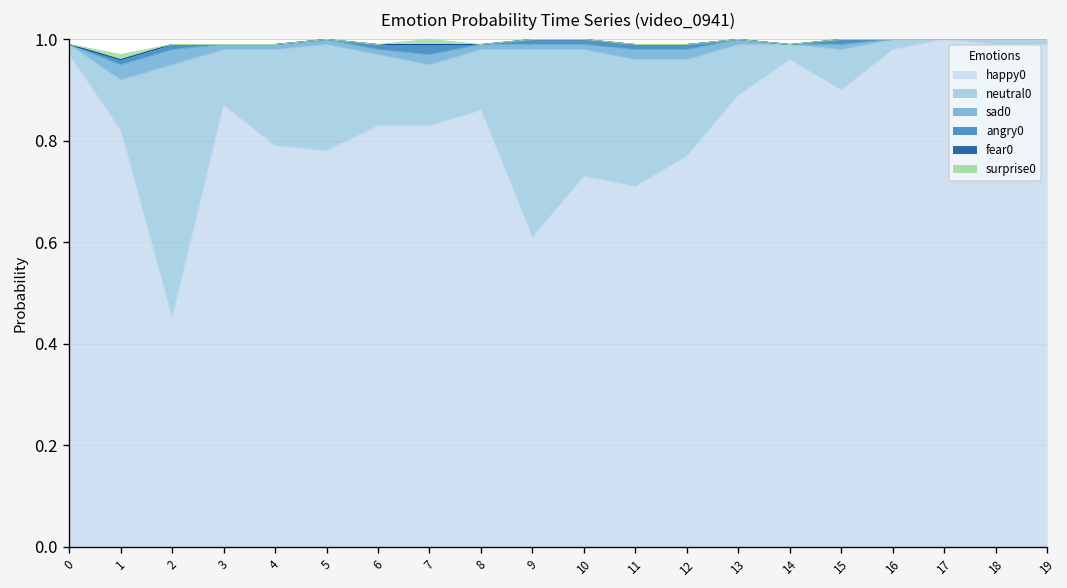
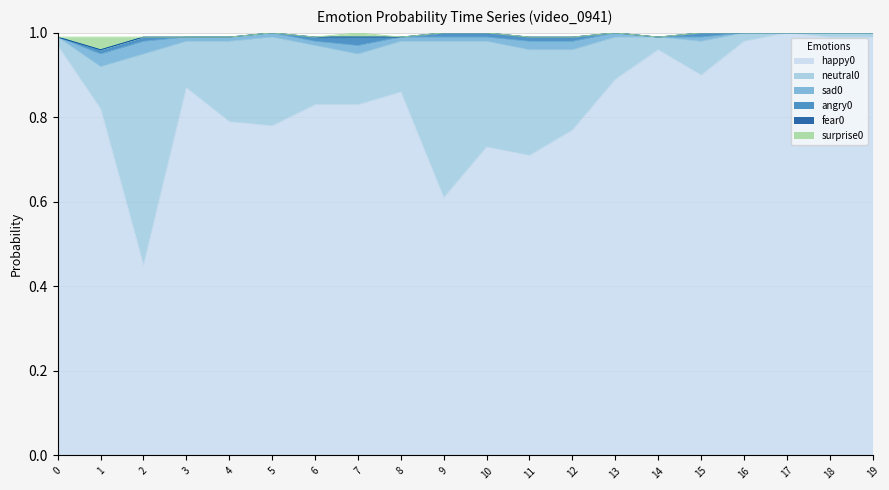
surprise0, 1: 0.01 -> 0.03
